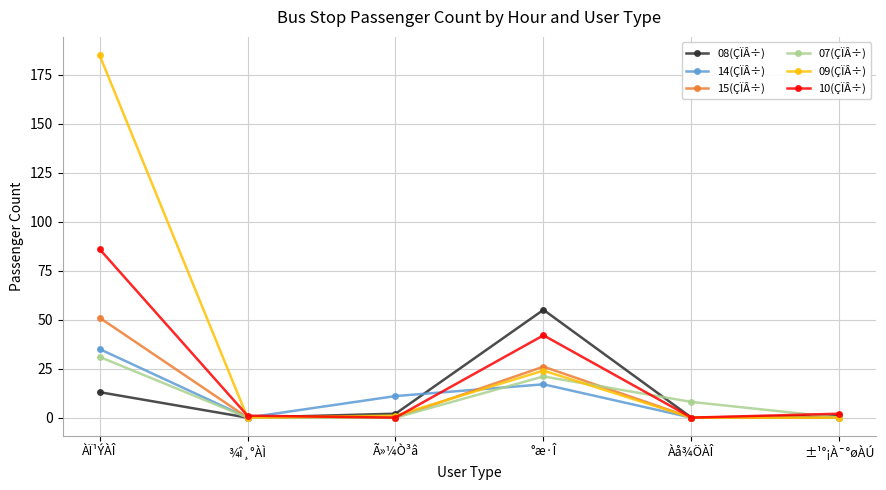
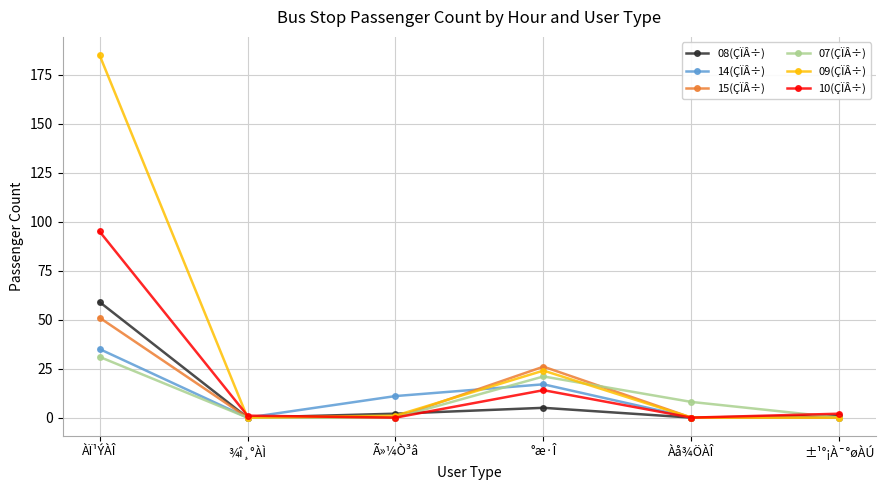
08(ÇÏÂ÷), ÀÏ¹ÝÀÎ: 13 -> 59
10(ÇÏÂ÷), ÀÏ¹ÝÀÎ: 86 -> 95
08(ÇÏÂ÷), °æ·Î: 55 -> 5
10(ÇÏÂ÷), °æ·Î: 42 -> 14
